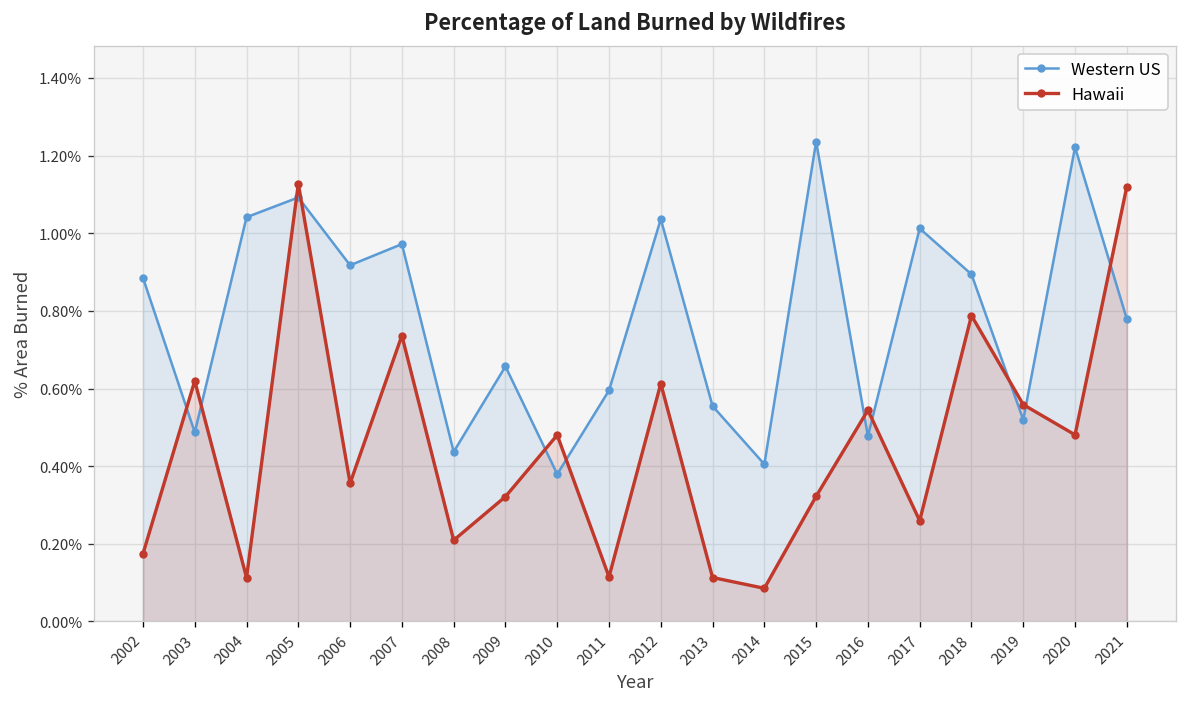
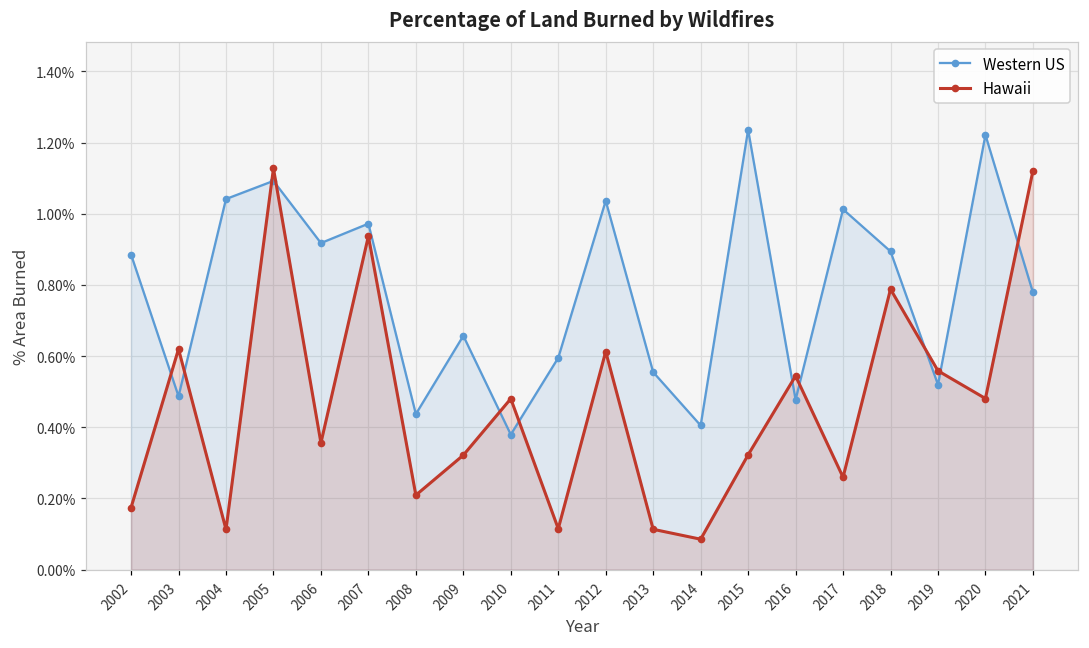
Hawaii, 2007: 0.74% -> 0.94%
